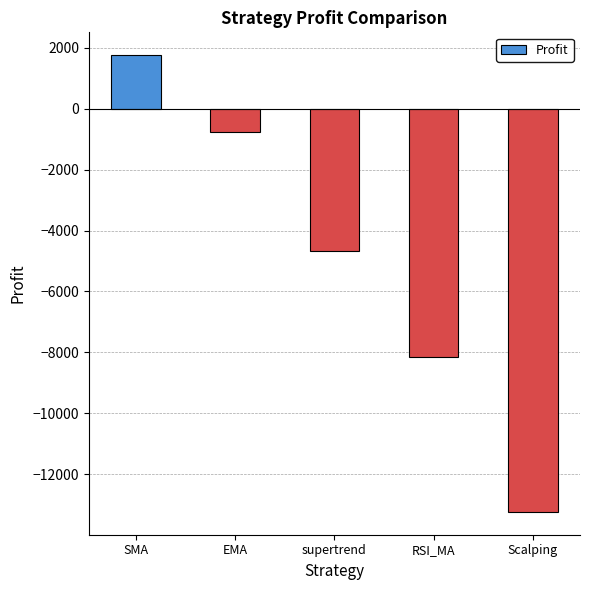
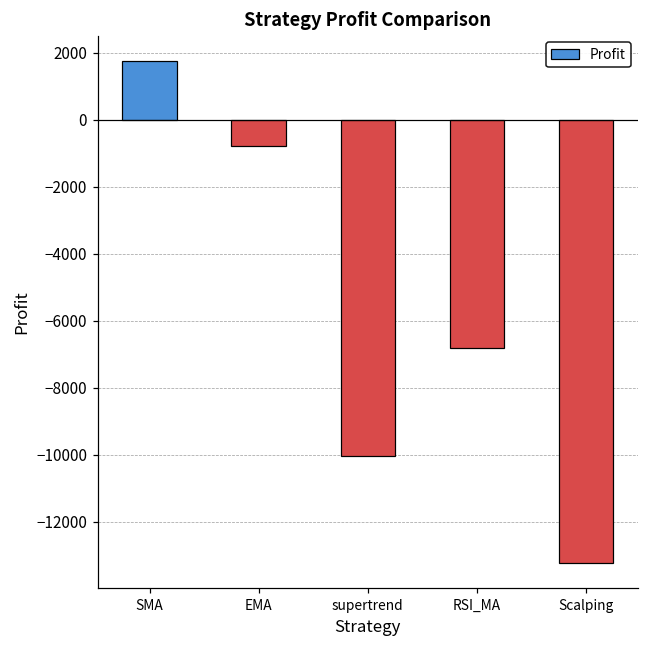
supertrend: -4700 -> -10100
RSI_MA: -8100 -> -6800
